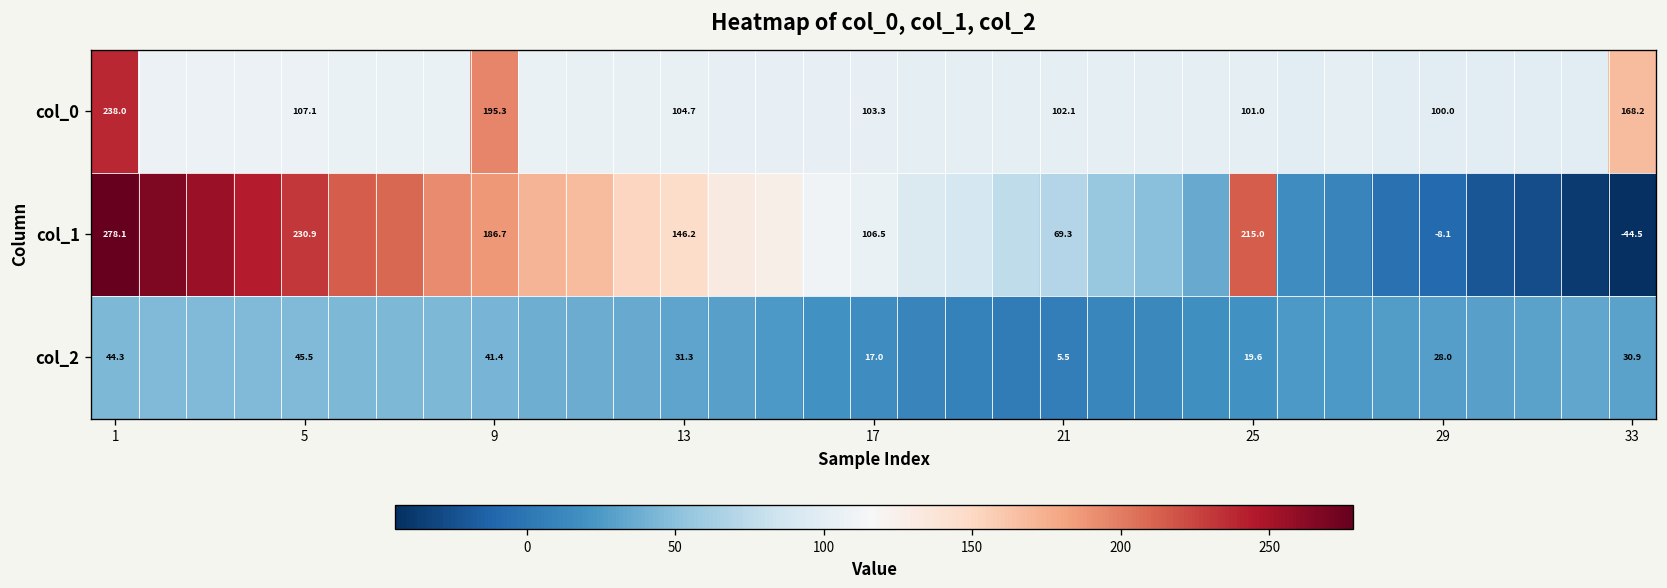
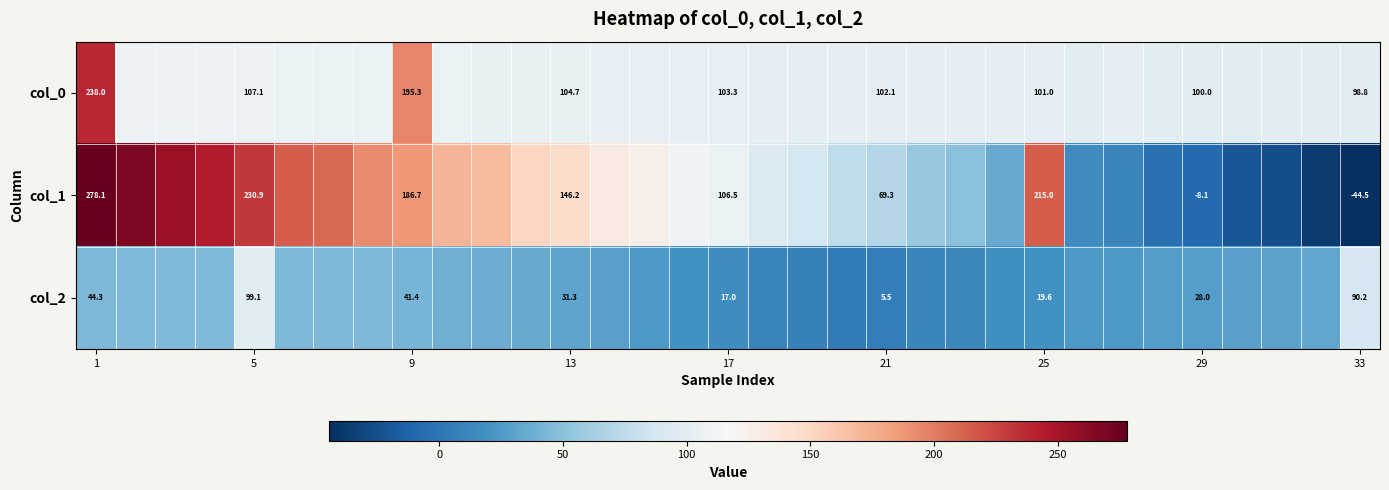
col_0, 33: 168.2 -> 98.8
col_2, 5: 45.5 -> 99.1
col_2, 33: 30.9 -> 90.2
